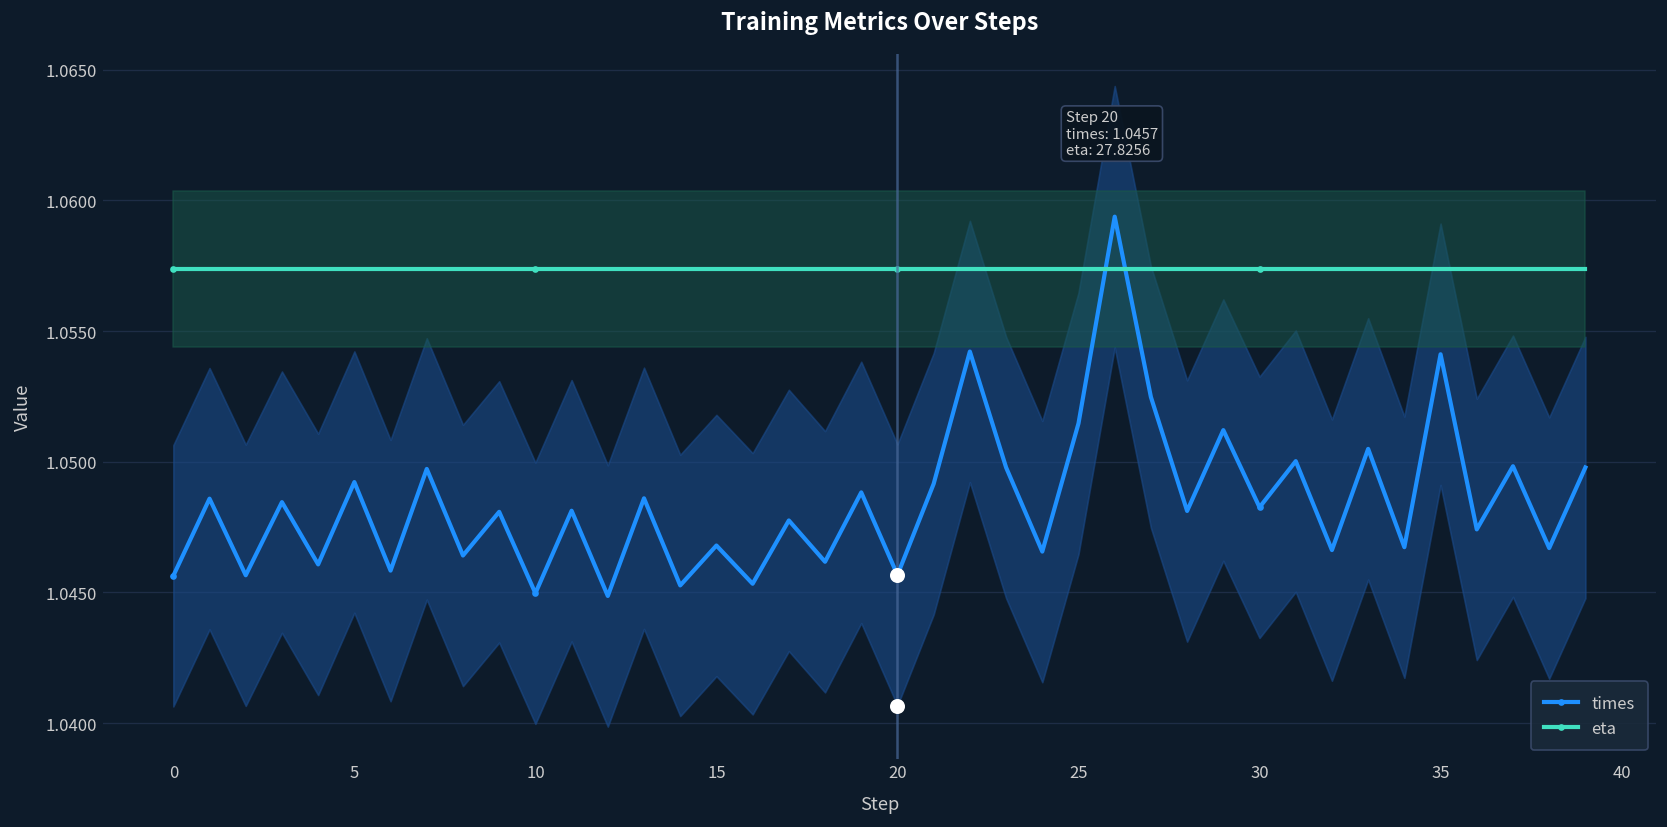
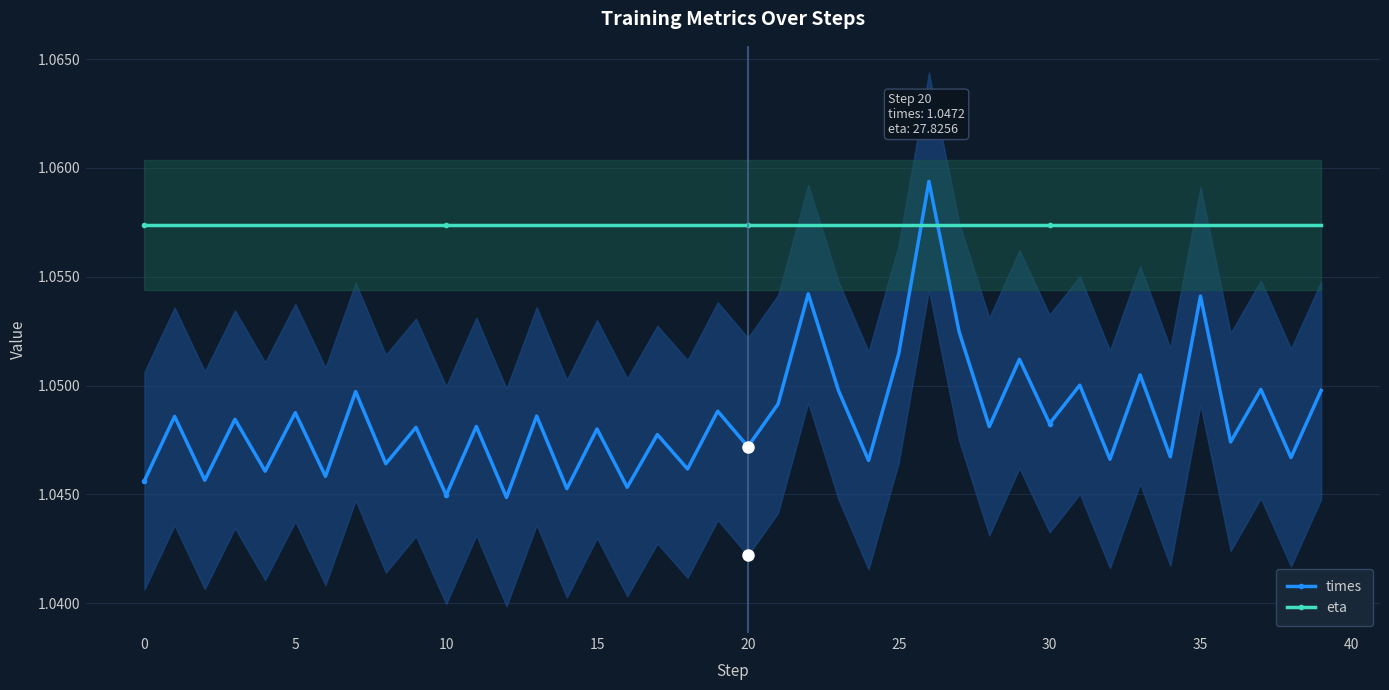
times, 5: 1.0492 -> 1.0488
times, 15: 1.0468 -> 1.0480
times, 20: 1.0457 -> 1.0472
